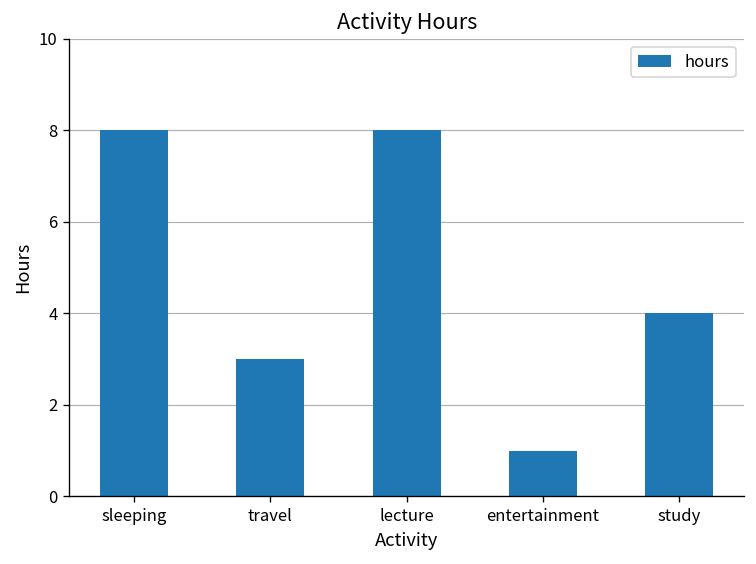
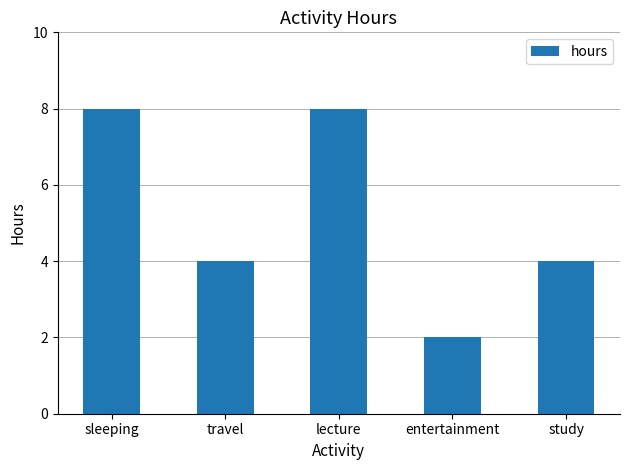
travel: 3 -> 4
entertainment: 1 -> 2
